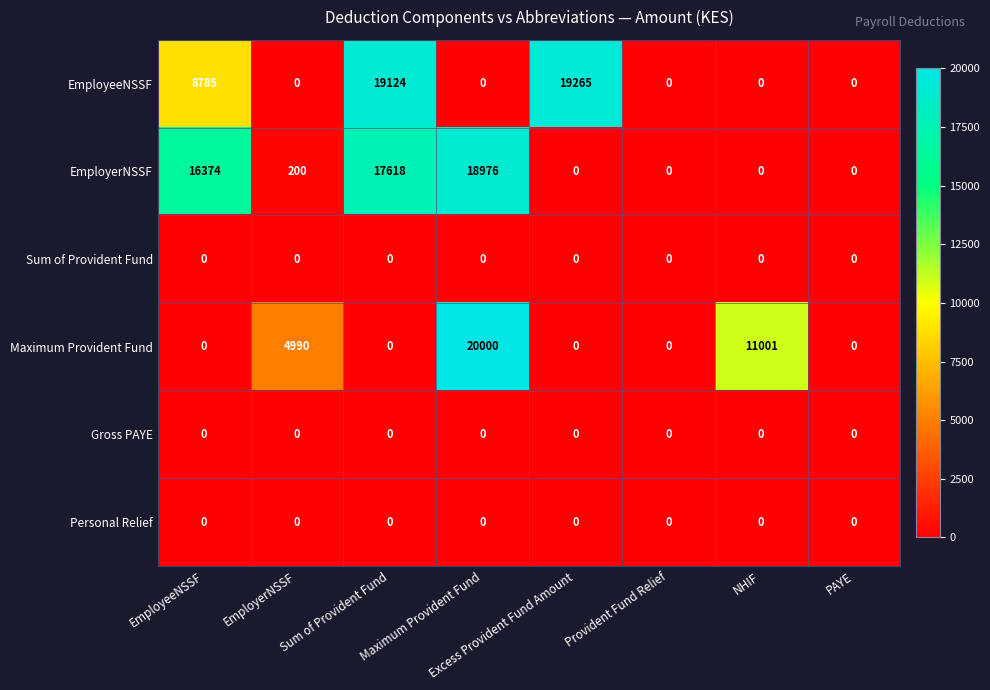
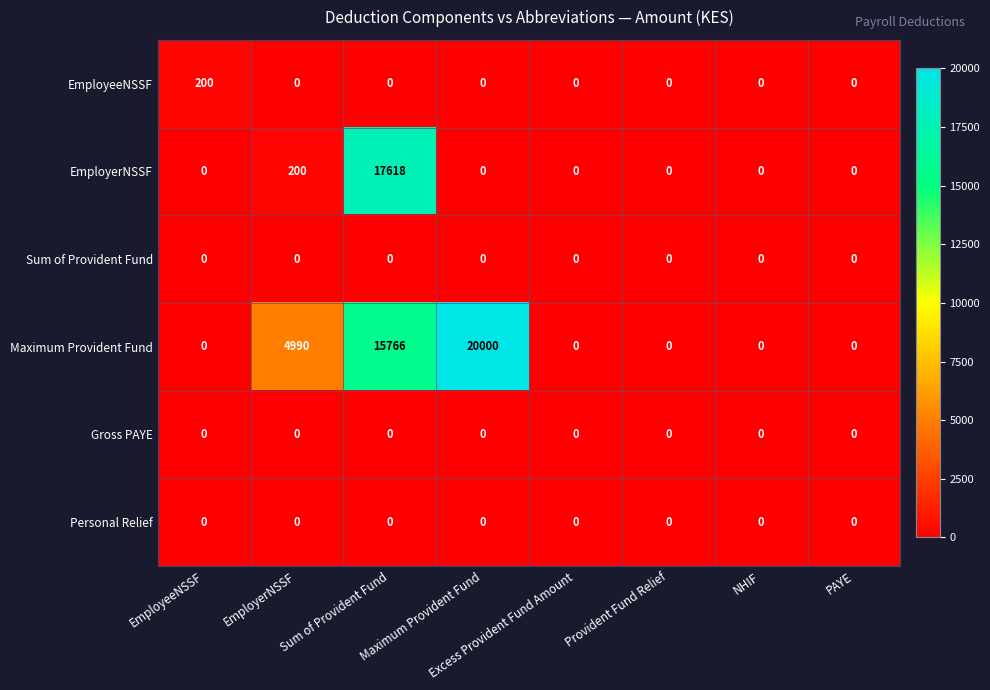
EmployeeNSSF, EmployeeNSSF: 8785 -> 200
EmployeeNSSF, Sum of Provident Fund: 19124 -> 0
EmployeeNSSF, Excess Provident Fund Amount: 19265 -> 0
EmployerNSSF, EmployeeNSSF: 16374 -> 0
EmployerNSSF, Maximum Provident Fund: 18976 -> 0
Maximum Provident Fund, Sum of Provident Fund: 0 -> 15766
Maximum Provident Fund, NHIF: 11001 -> 0
